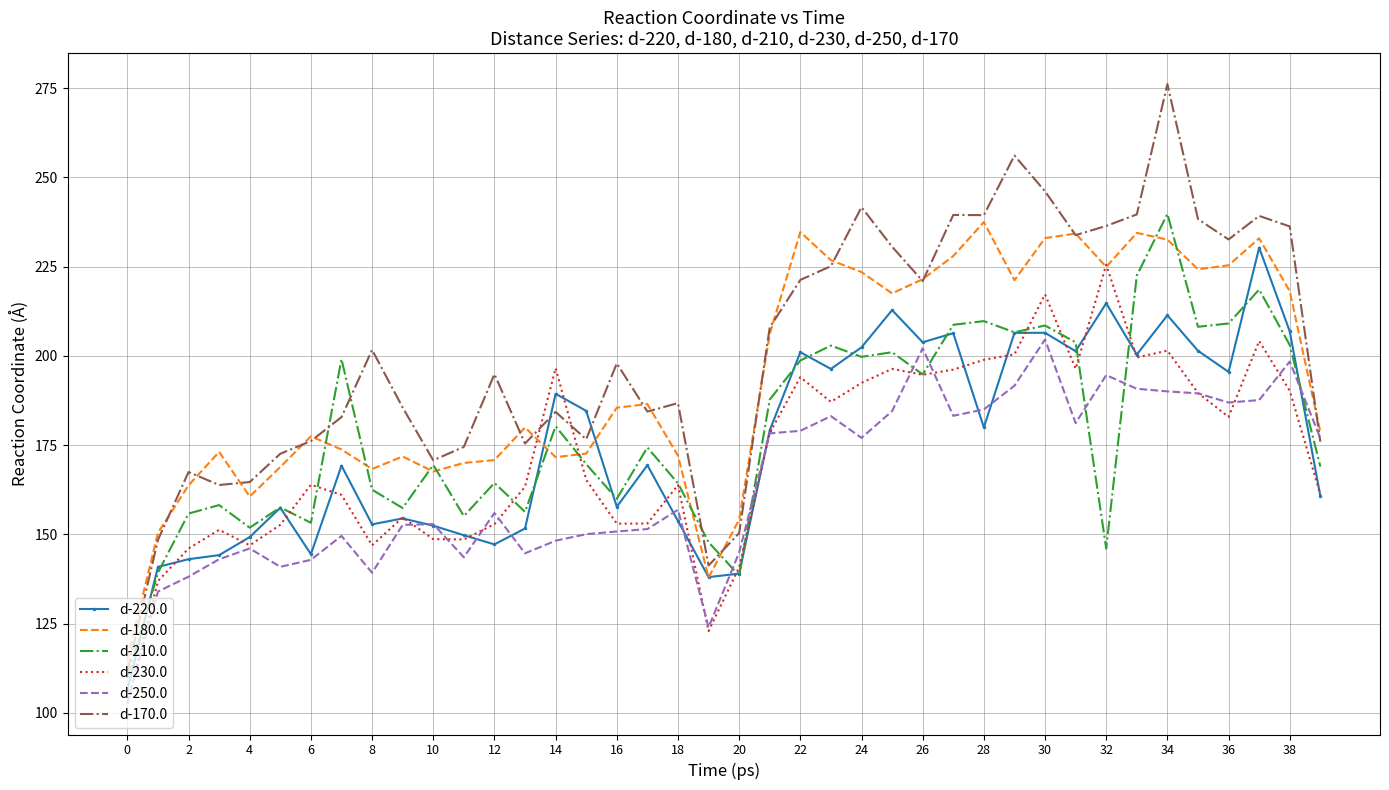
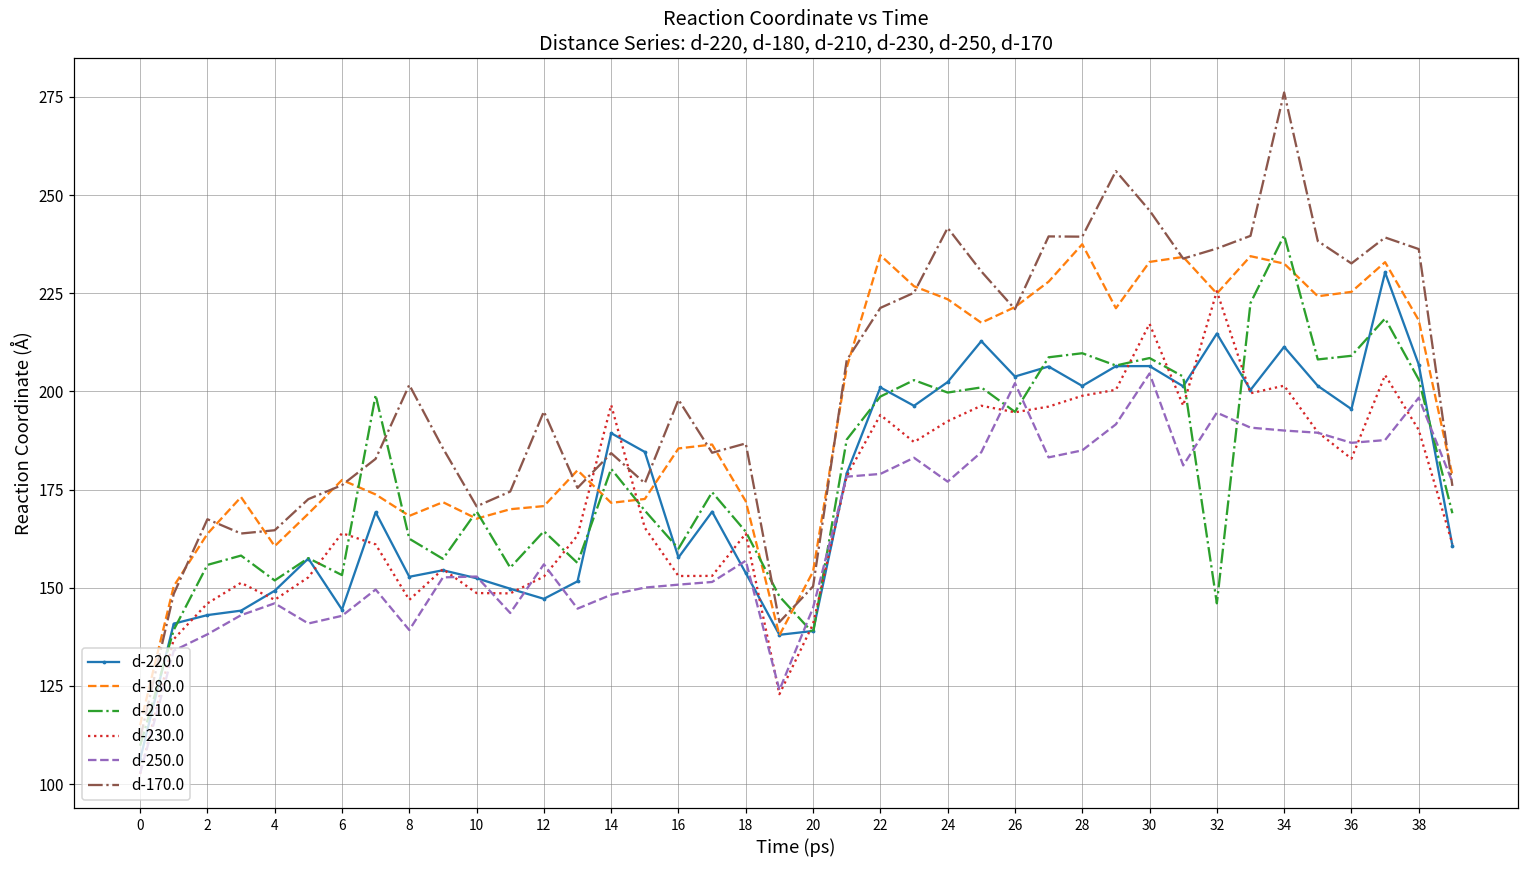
d-220.0, 28: 180 -> 201
